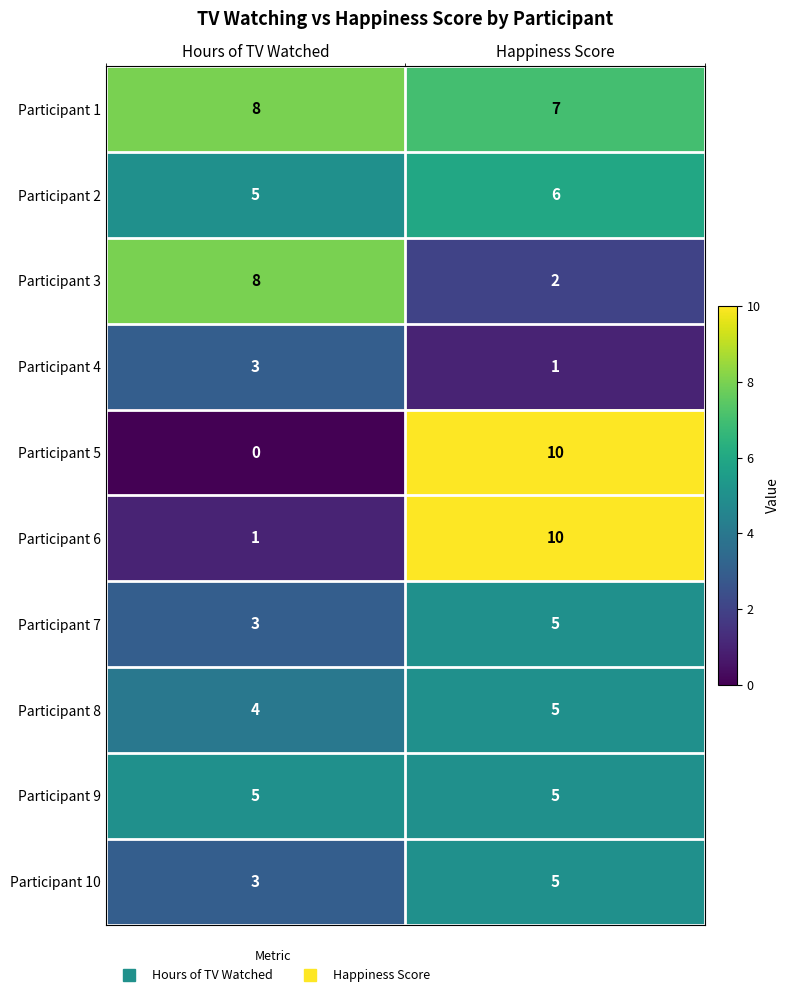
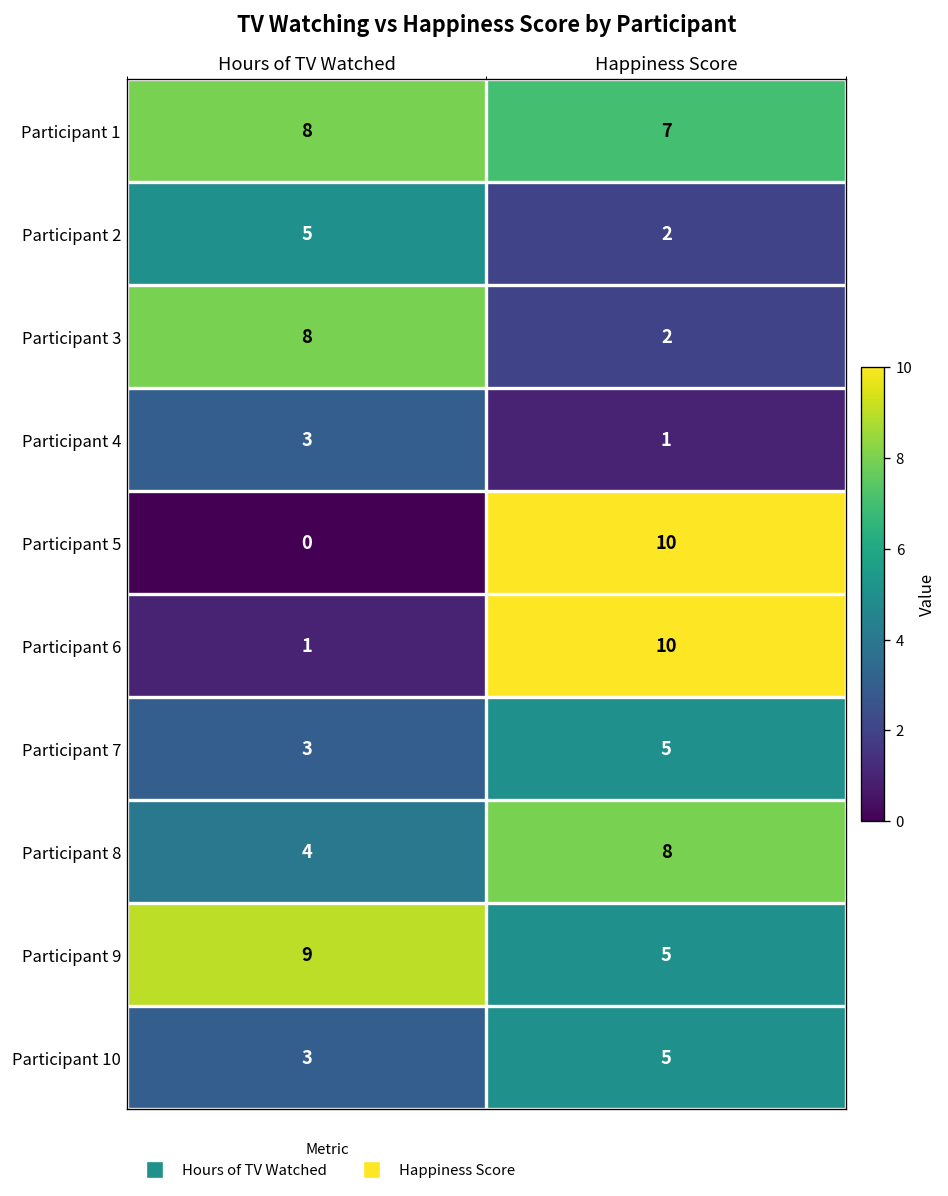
Participant 2, Happiness Score: 6 -> 2
Participant 8, Happiness Score: 5 -> 8
Participant 9, Hours of TV Watched: 5 -> 9
